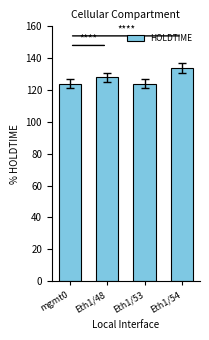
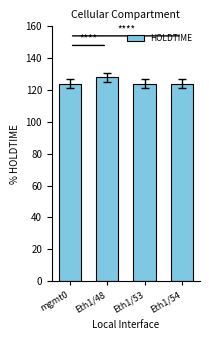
HOLDTIME, Eth1/54: 134 -> 124
